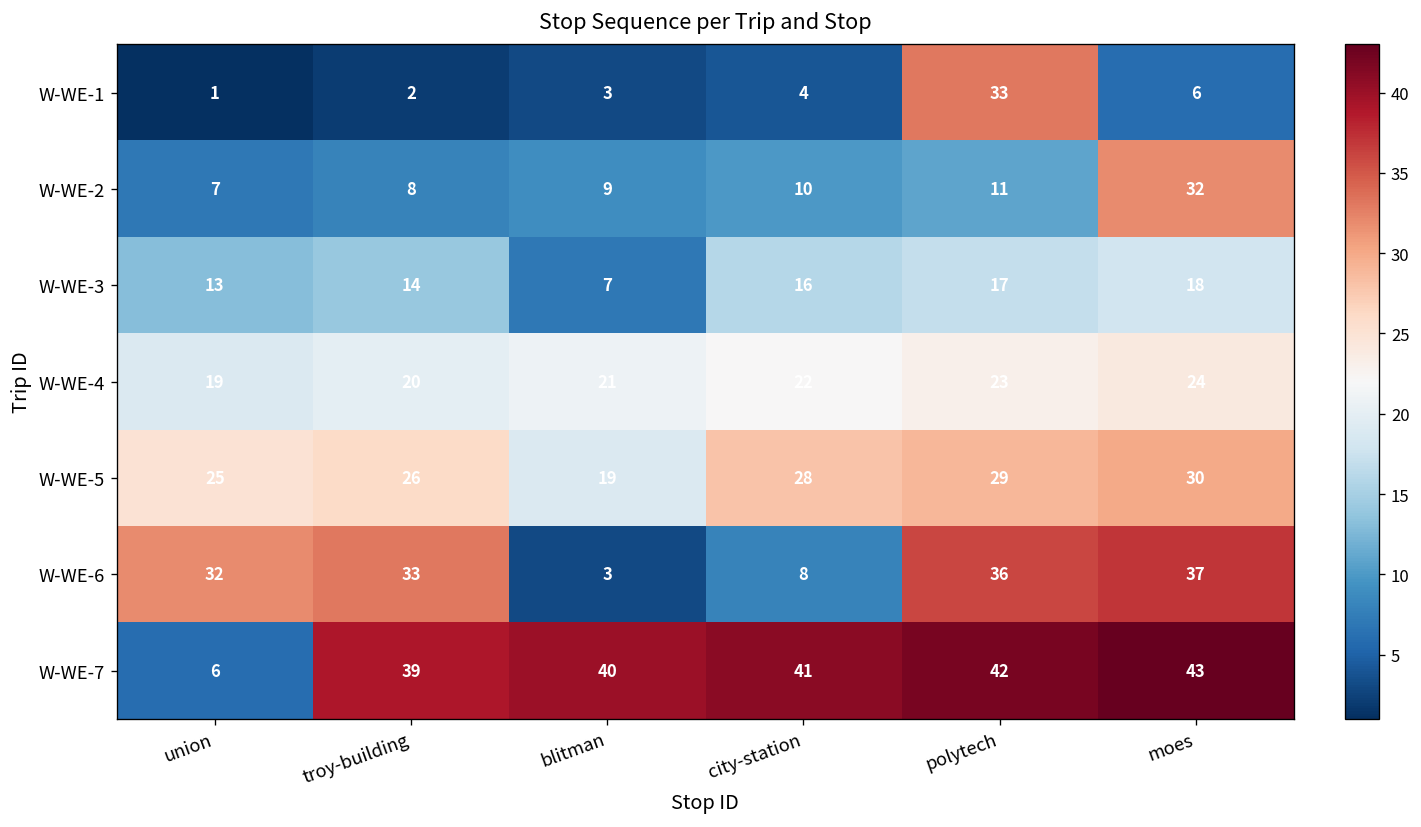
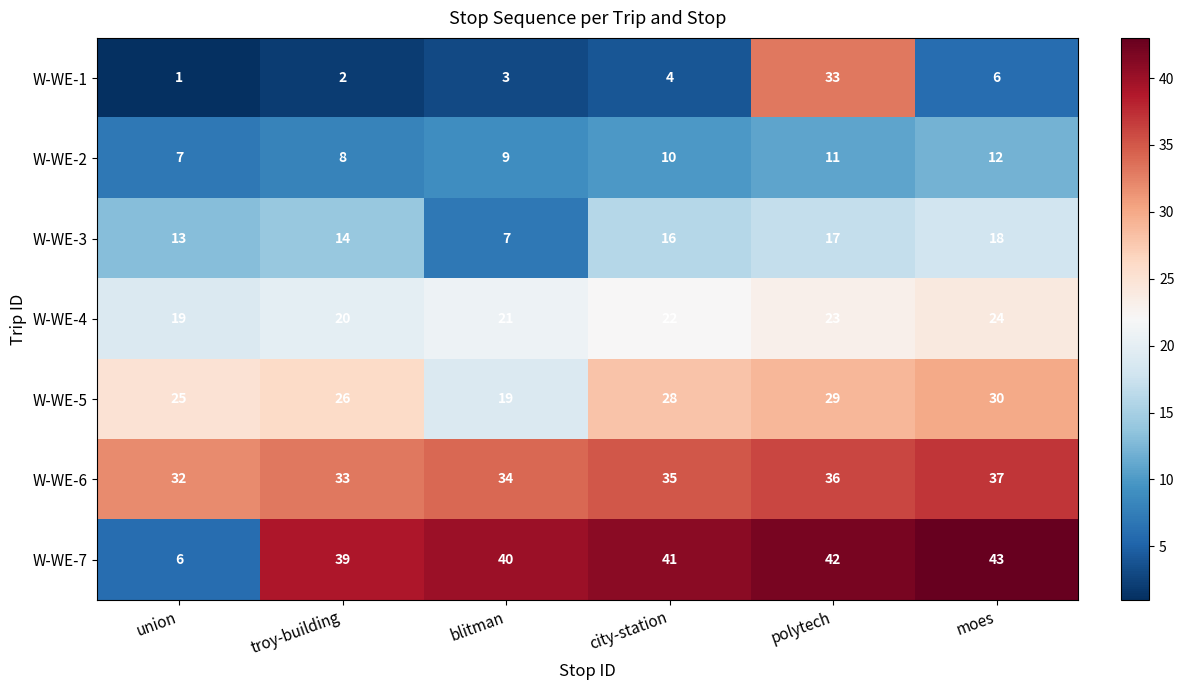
W-WE-2, moes: 32 -> 12
W-WE-6, blitman: 3 -> 34
W-WE-6, city-station: 8 -> 35
